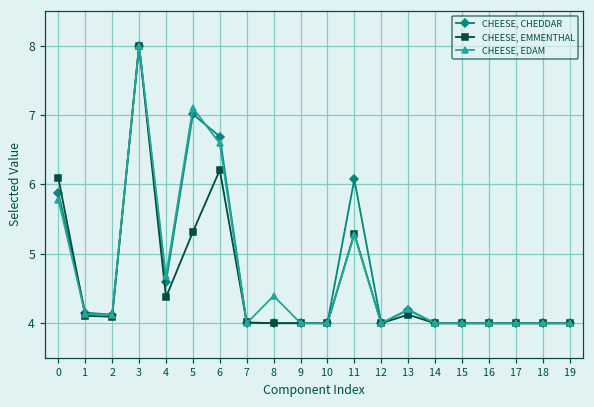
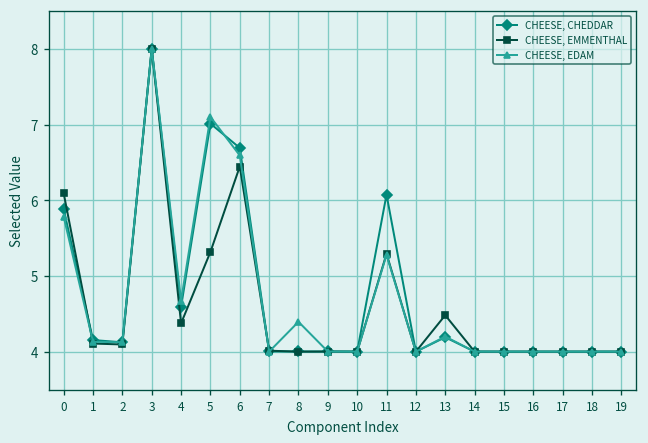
CHEESE, EMMENTHAL, 6: 6.2 -> 6.4
CHEESE, EMMENTHAL, 13: 4.1 -> 4.5
